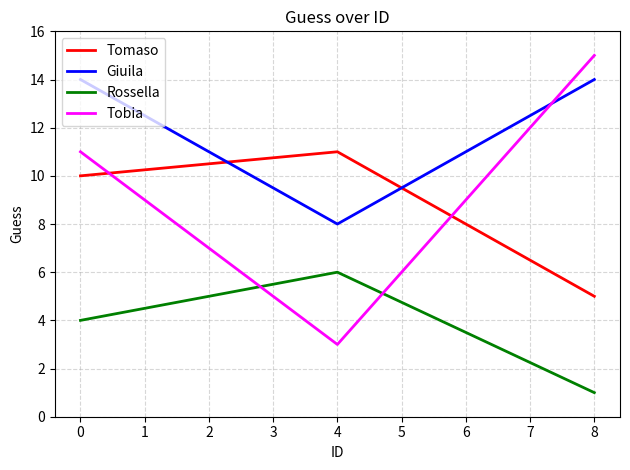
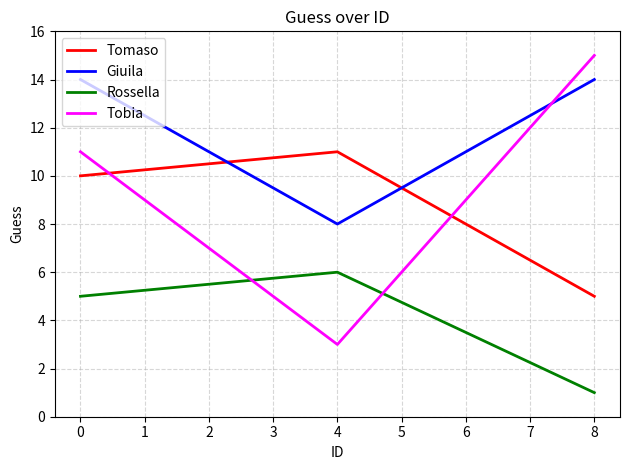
Rossella, 0: 4 -> 5
